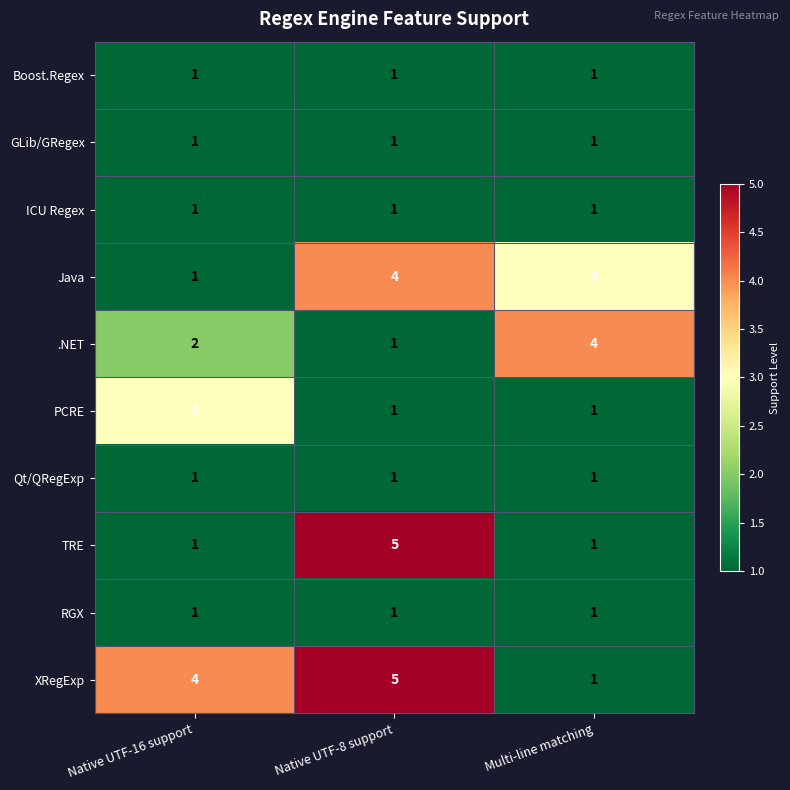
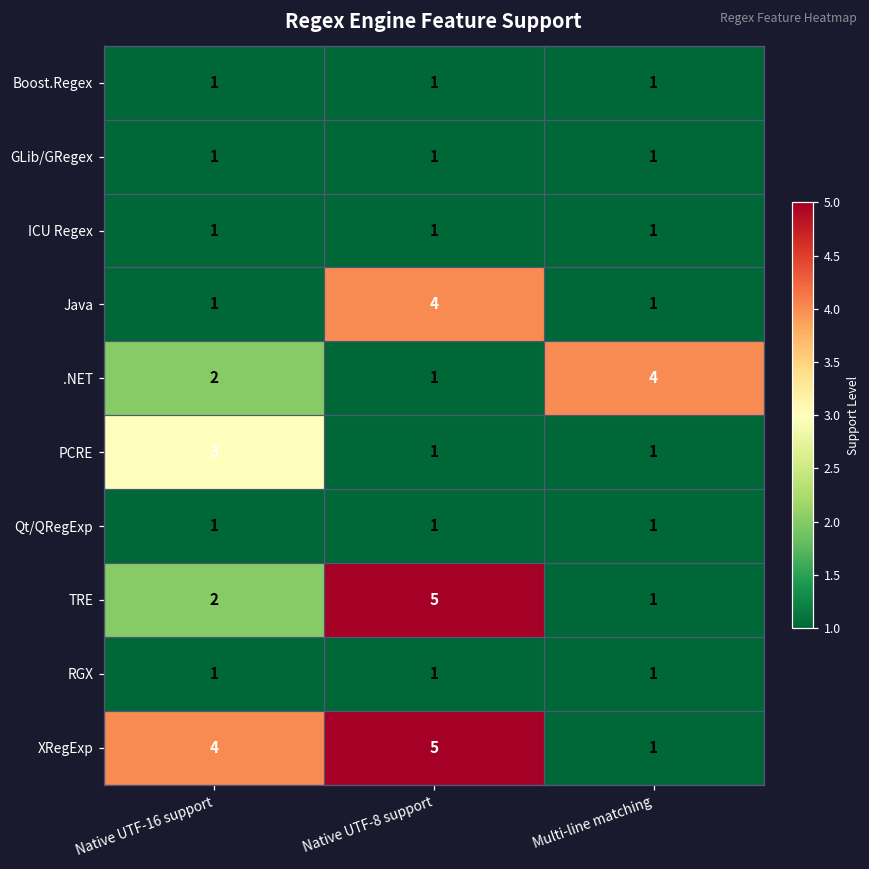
Java, Multi-line matching: 3 -> 1
TRE, Native UTF-16 support: 1 -> 2
